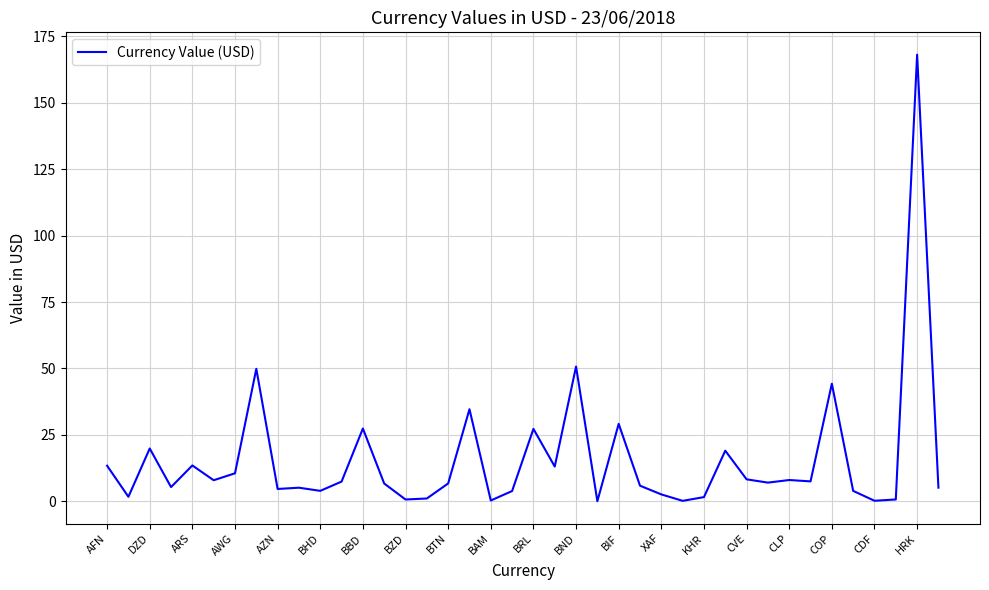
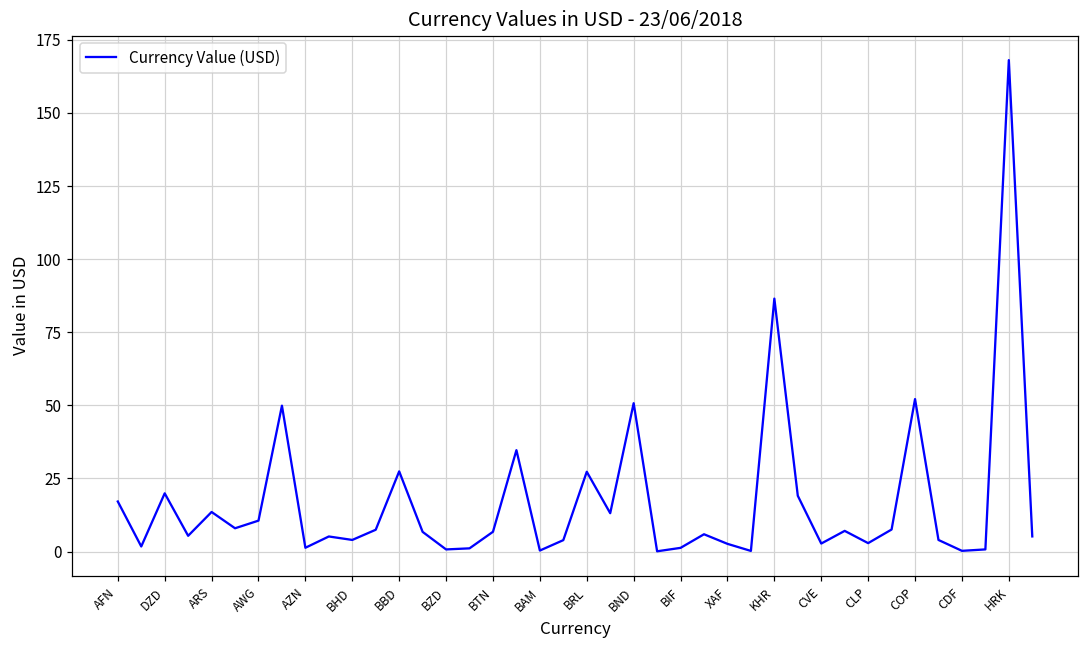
AFN: 13 -> 17
AZN: 5 -> 1
BIF: 29 -> 1
KHR: 2 -> 86
CVE: 8 -> 3
CLP: 8 -> 3
COP: 44 -> 52
